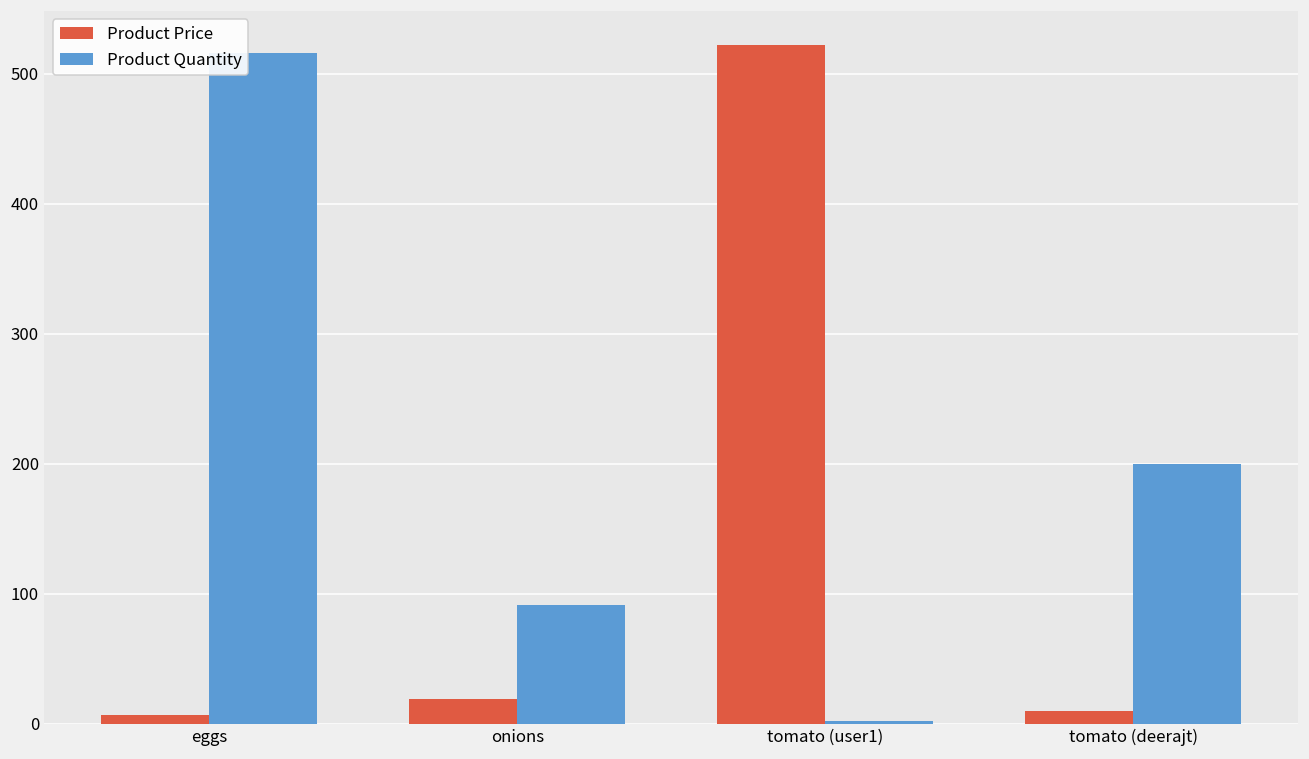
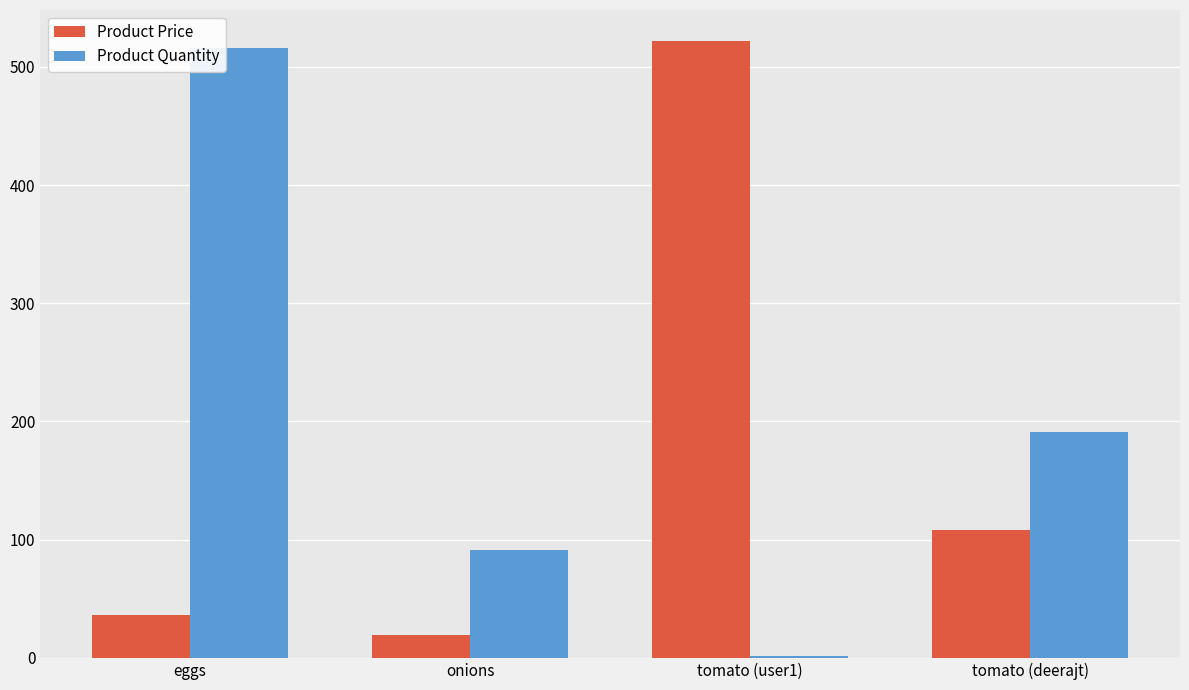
Product Price, eggs: 7 -> 36
Product Price, tomato (deerajt): 10 -> 108
Product Quantity, tomato (deerajt): 200 -> 191
